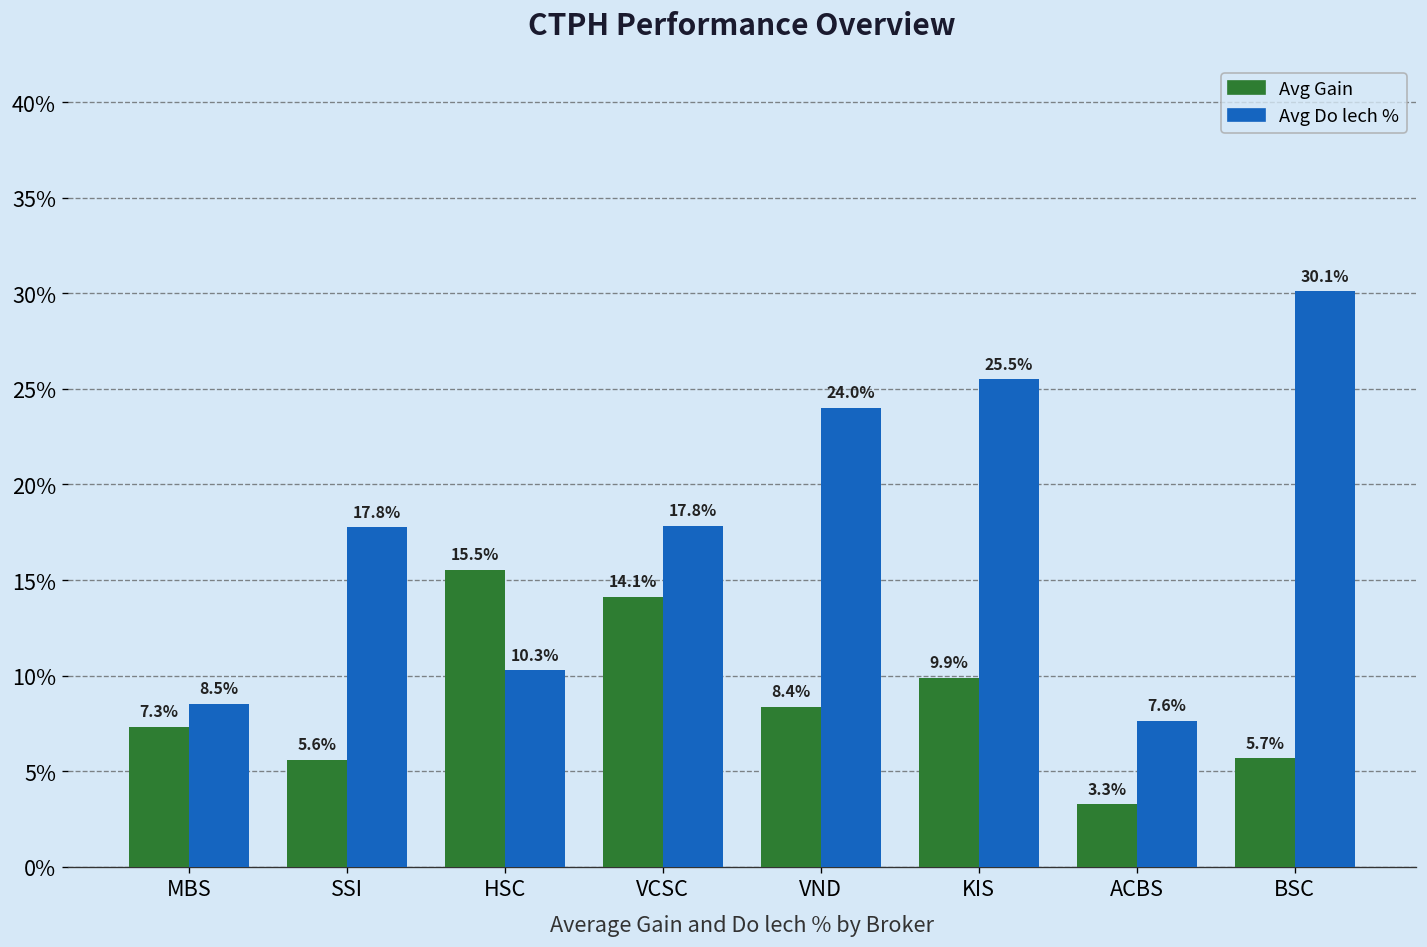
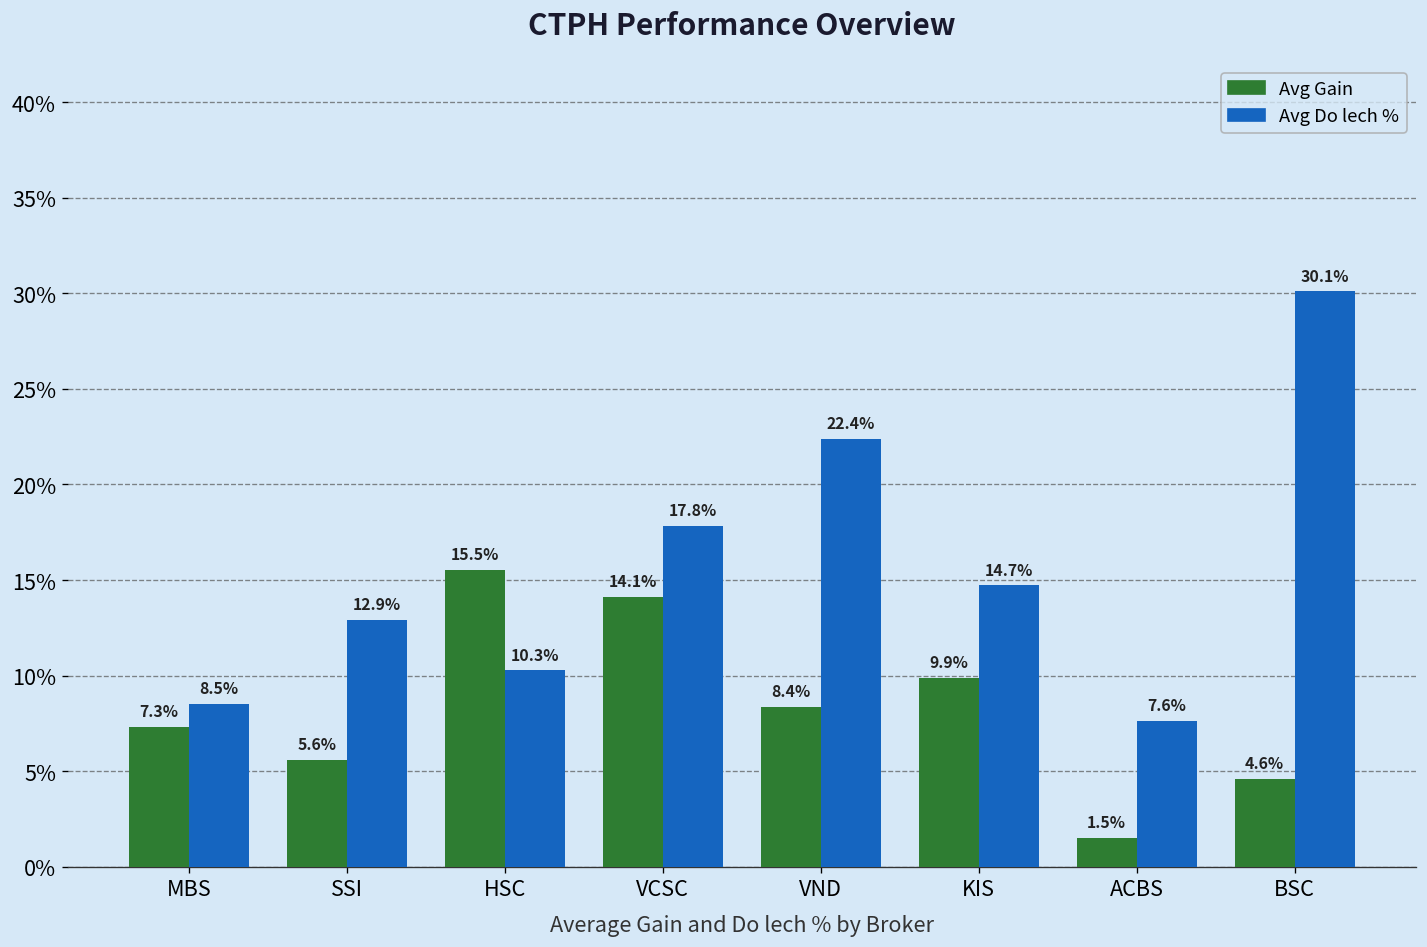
Avg Do lech %, SSI: 17.8% -> 12.9%
Avg Do lech %, VND: 24.0% -> 22.4%
Avg Do lech %, KIS: 25.5% -> 14.7%
Avg Gain, ACBS: 3.3% -> 1.5%
Avg Gain, BSC: 5.7% -> 4.6%
